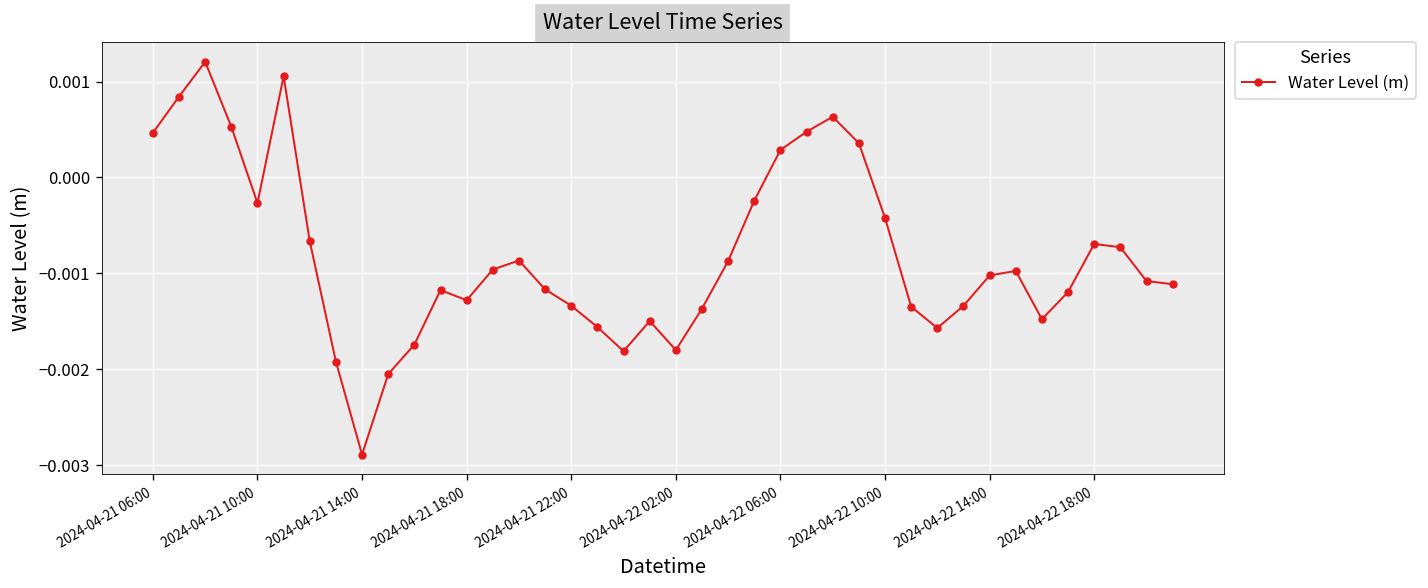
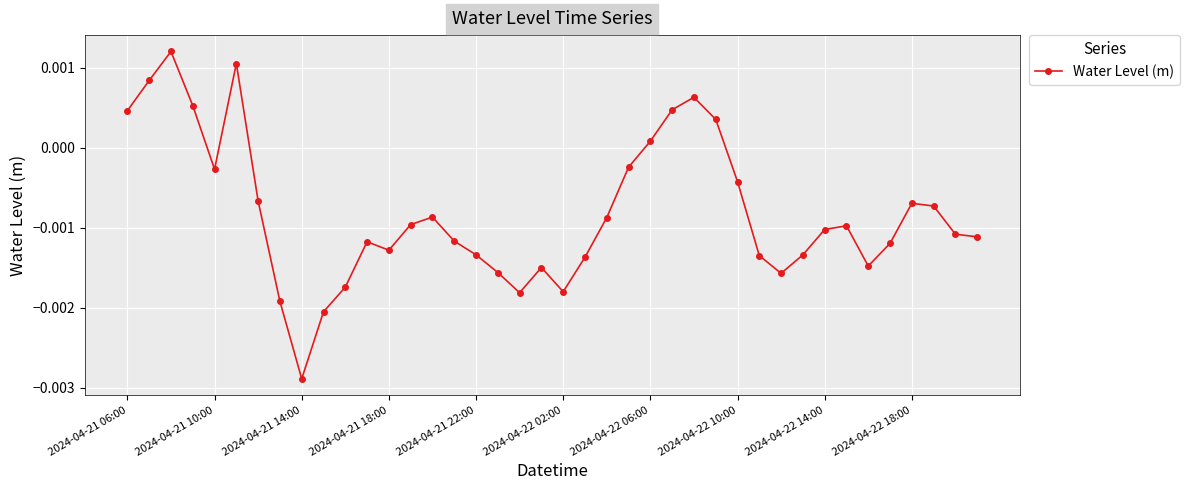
2024-04-22 06:00: 0.0003 -> 0.0001
